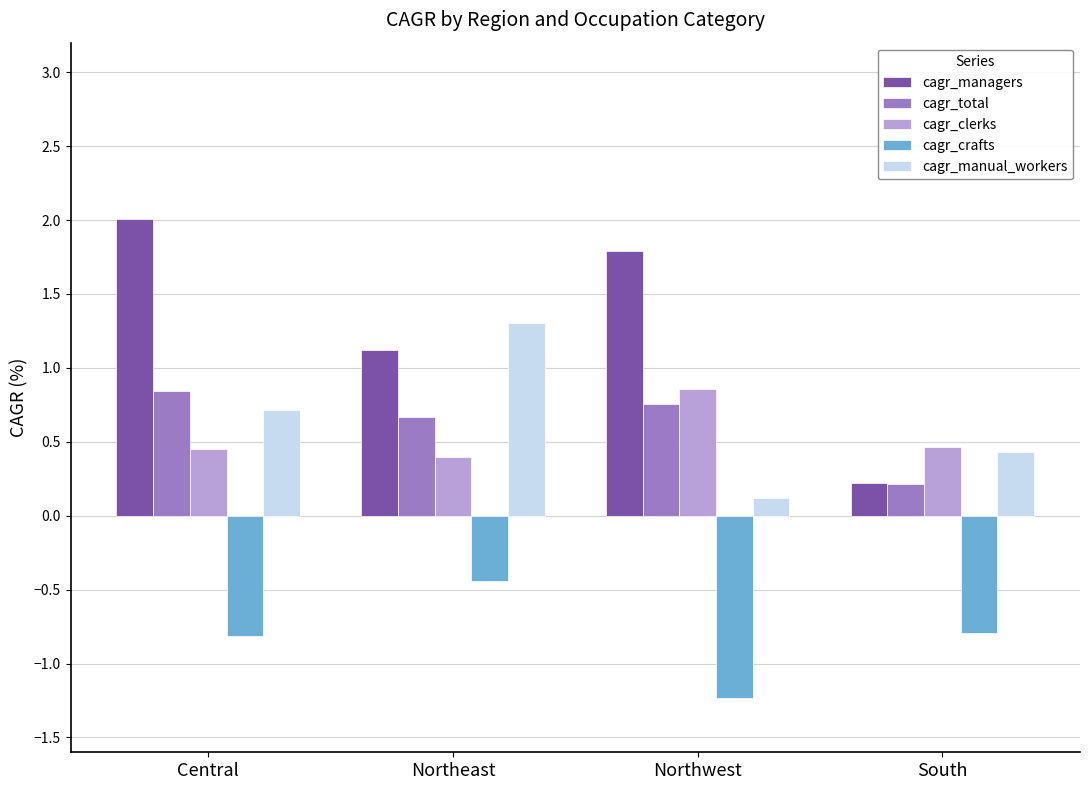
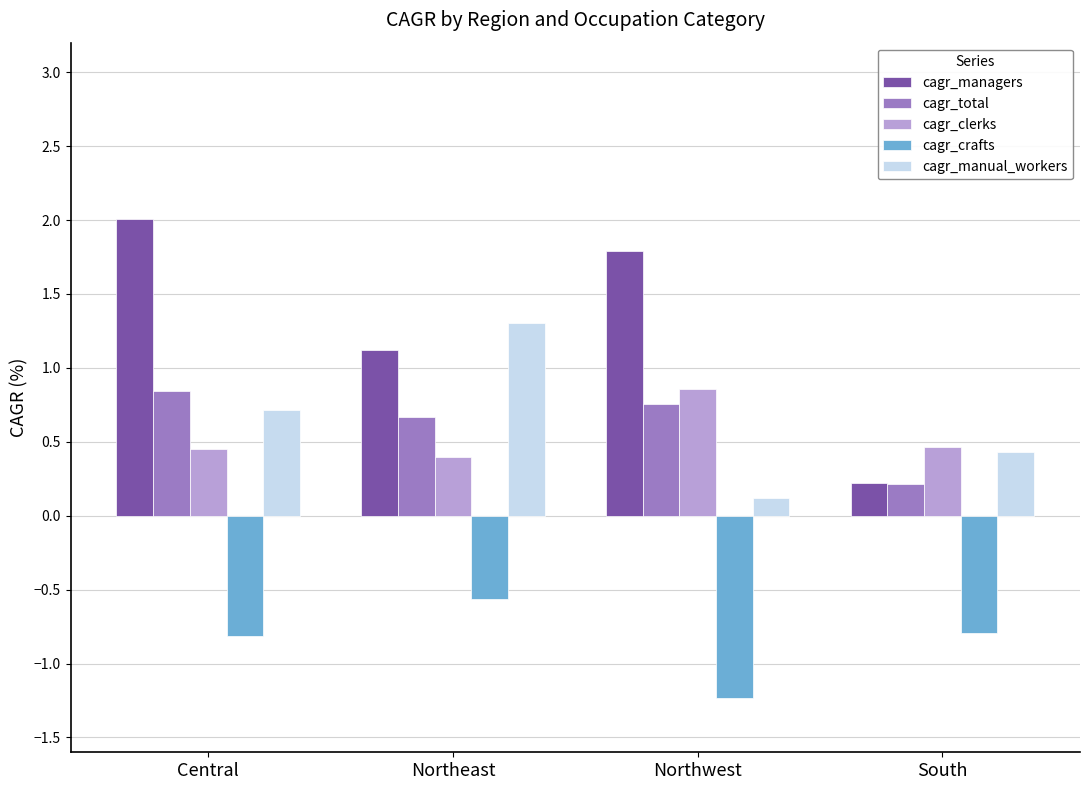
cagr_crafts, Northeast: -0.44 -> -0.56
